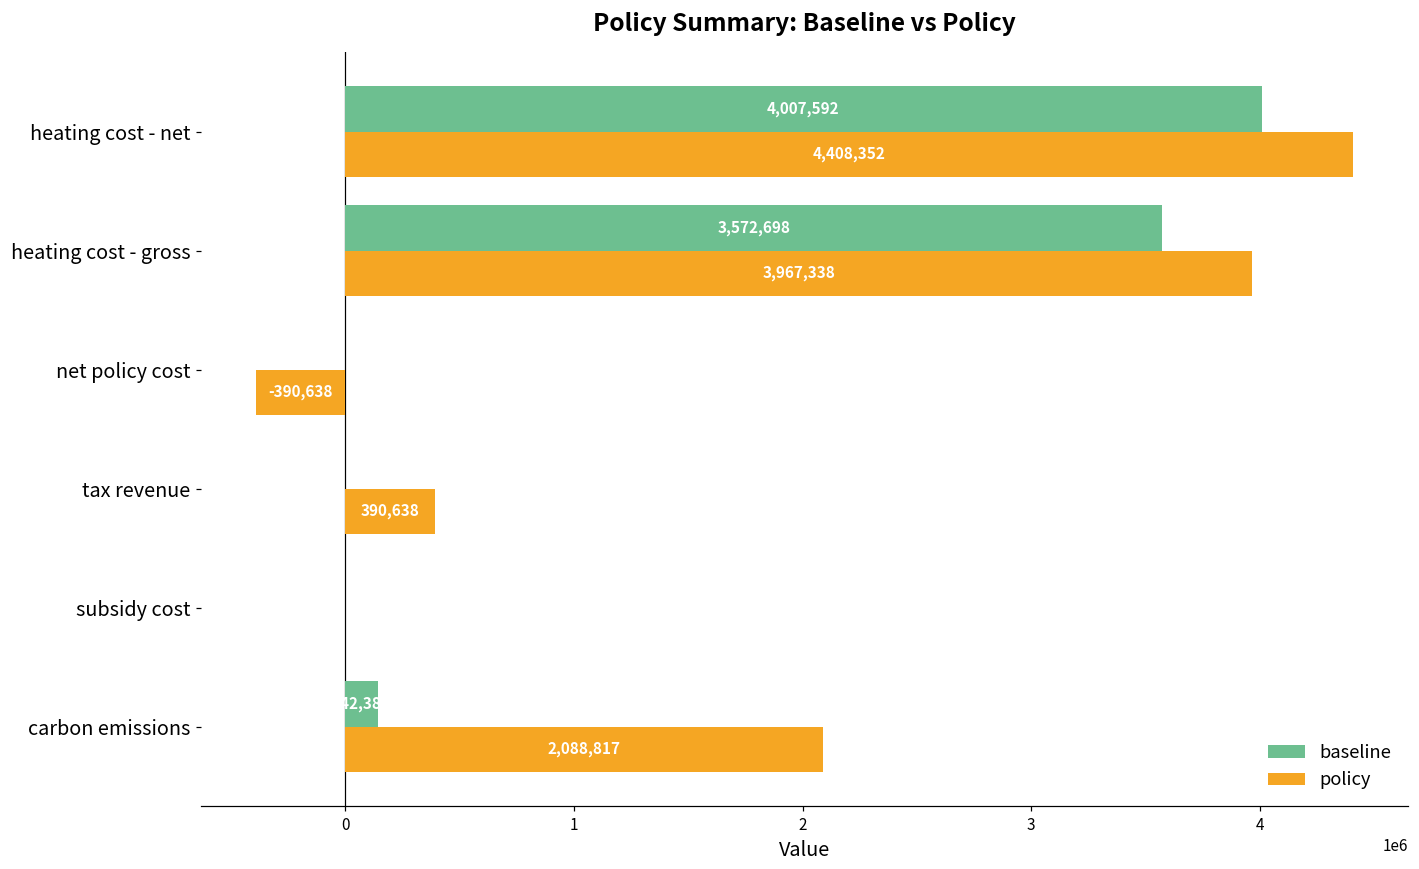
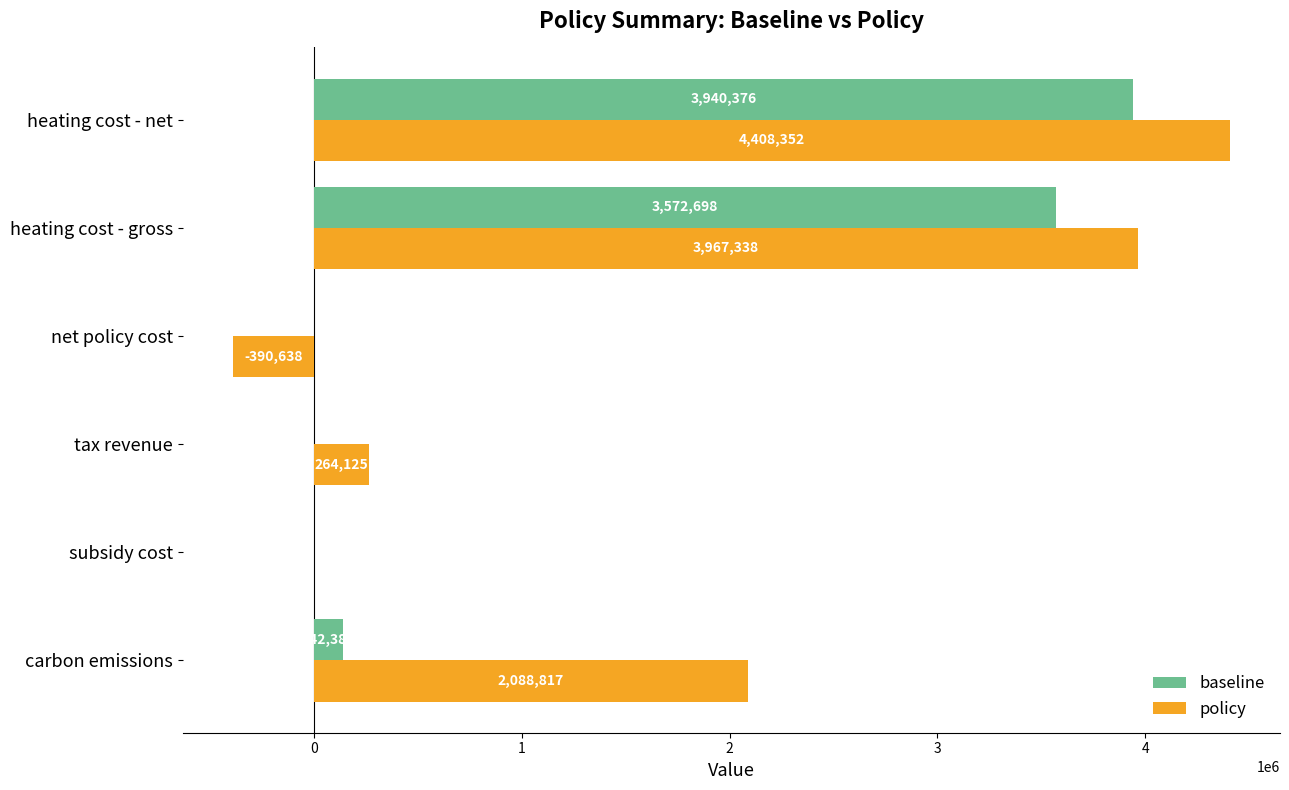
baseline, heating cost - net: 4,007,592 -> 3,940,376
policy, tax revenue: 390,638 -> 264,125
